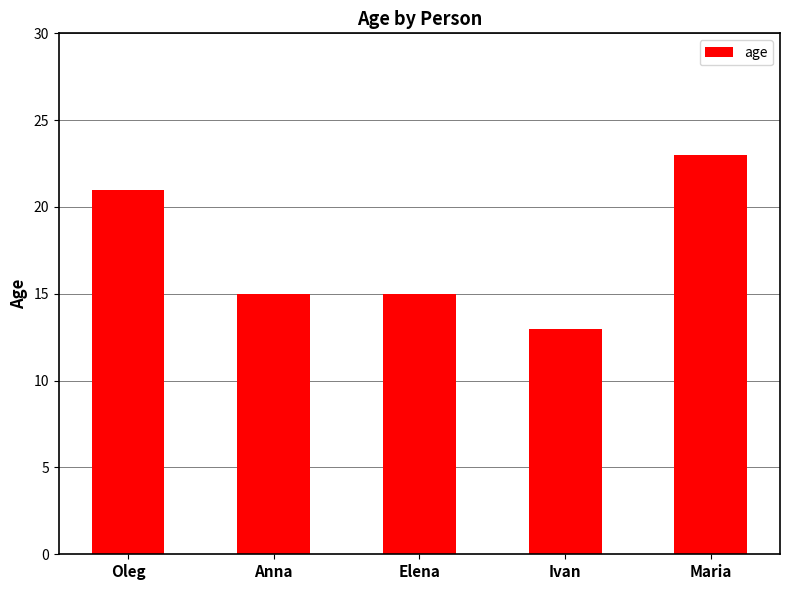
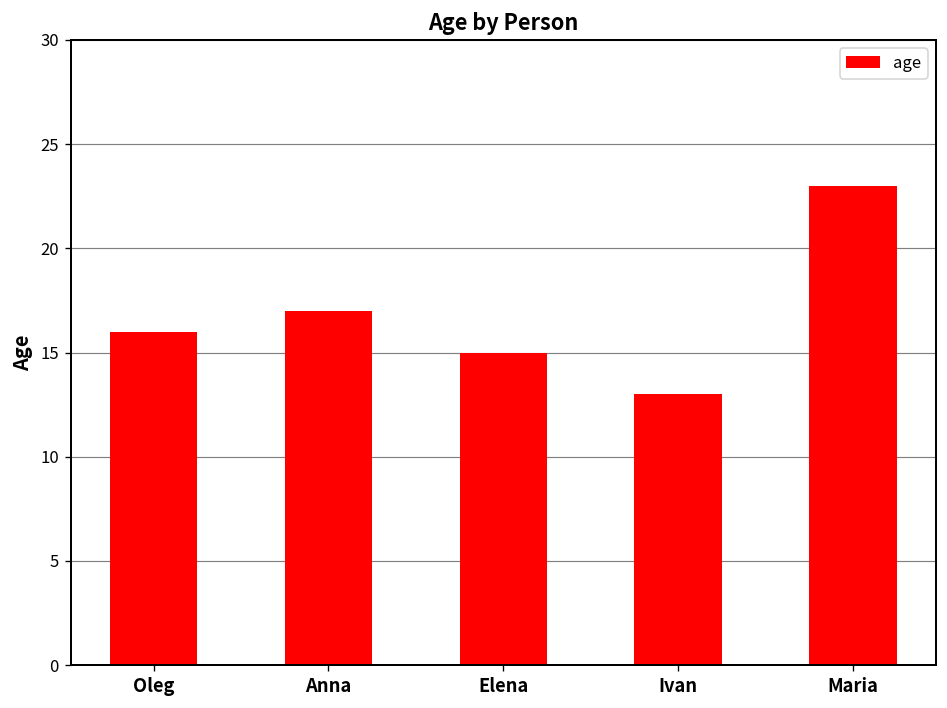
Oleg: 21 -> 16
Anna: 15 -> 17
